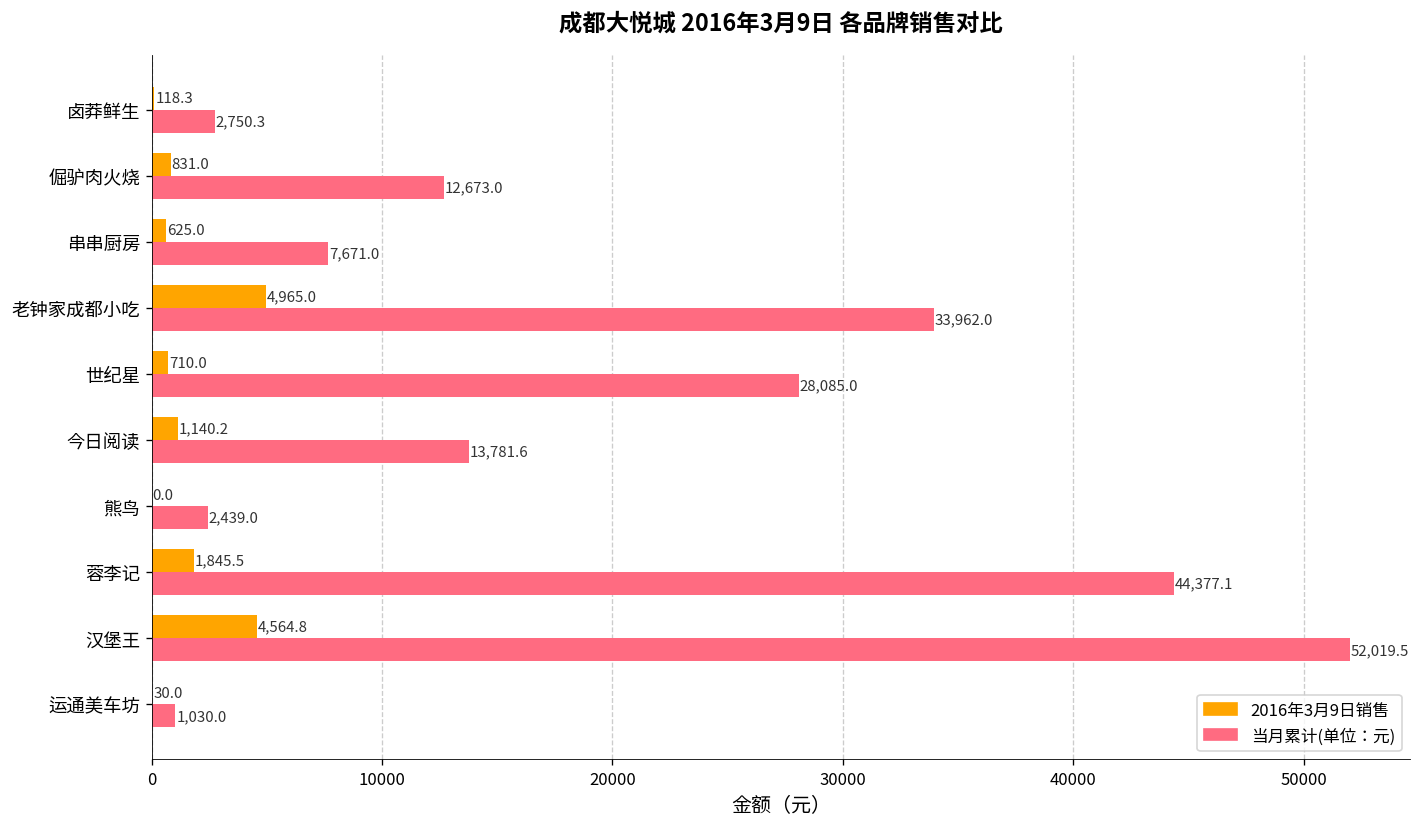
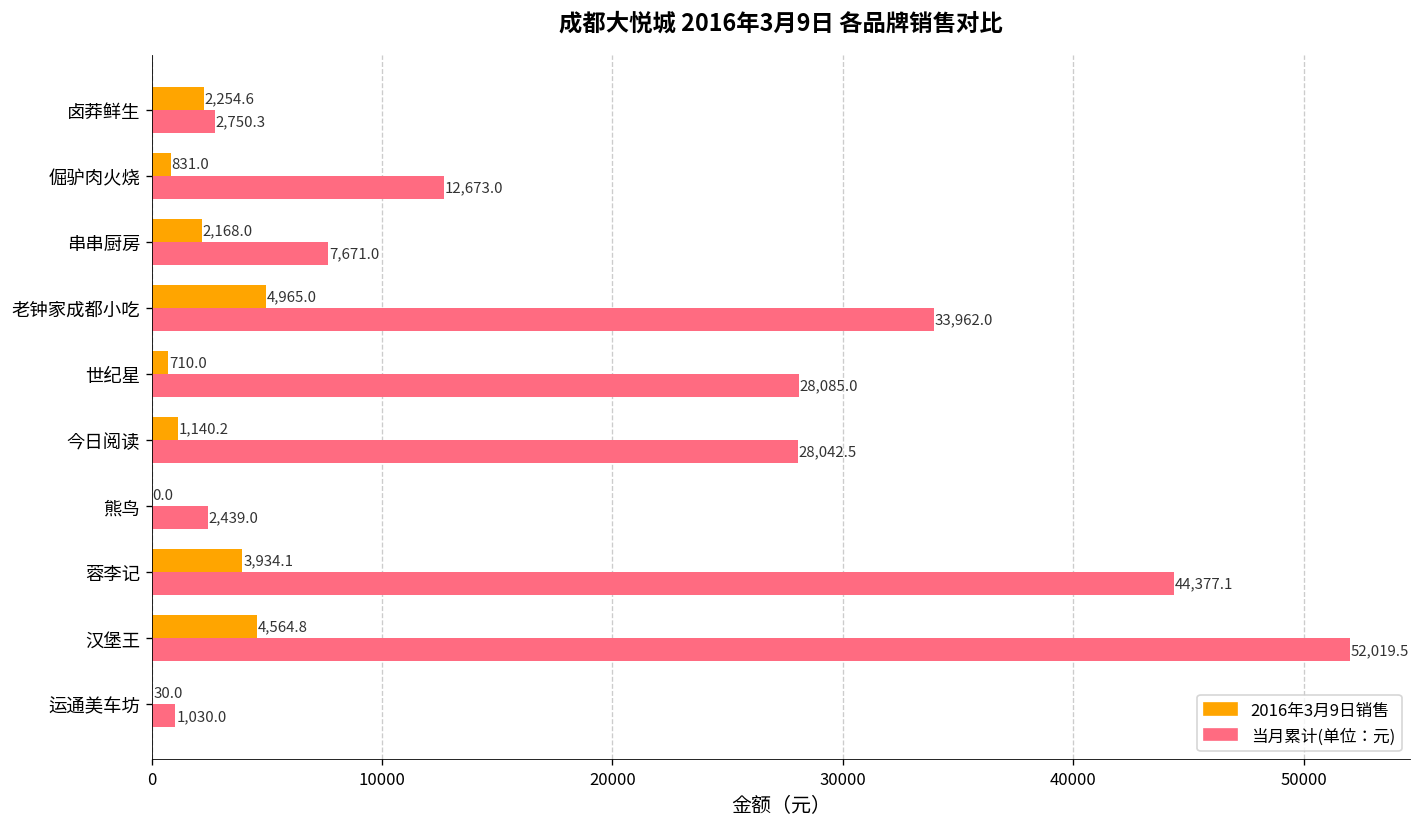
2016年3月9日销售, 卤莽鲜生: 118.3 -> 2,254.6
2016年3月9日销售, 串串厨房: 625.0 -> 2,168.0
当月累计(单位：元), 今日阅读: 13,781.6 -> 28,042.5
2016年3月9日销售, 蓉李记: 1,845.5 -> 3,934.1
